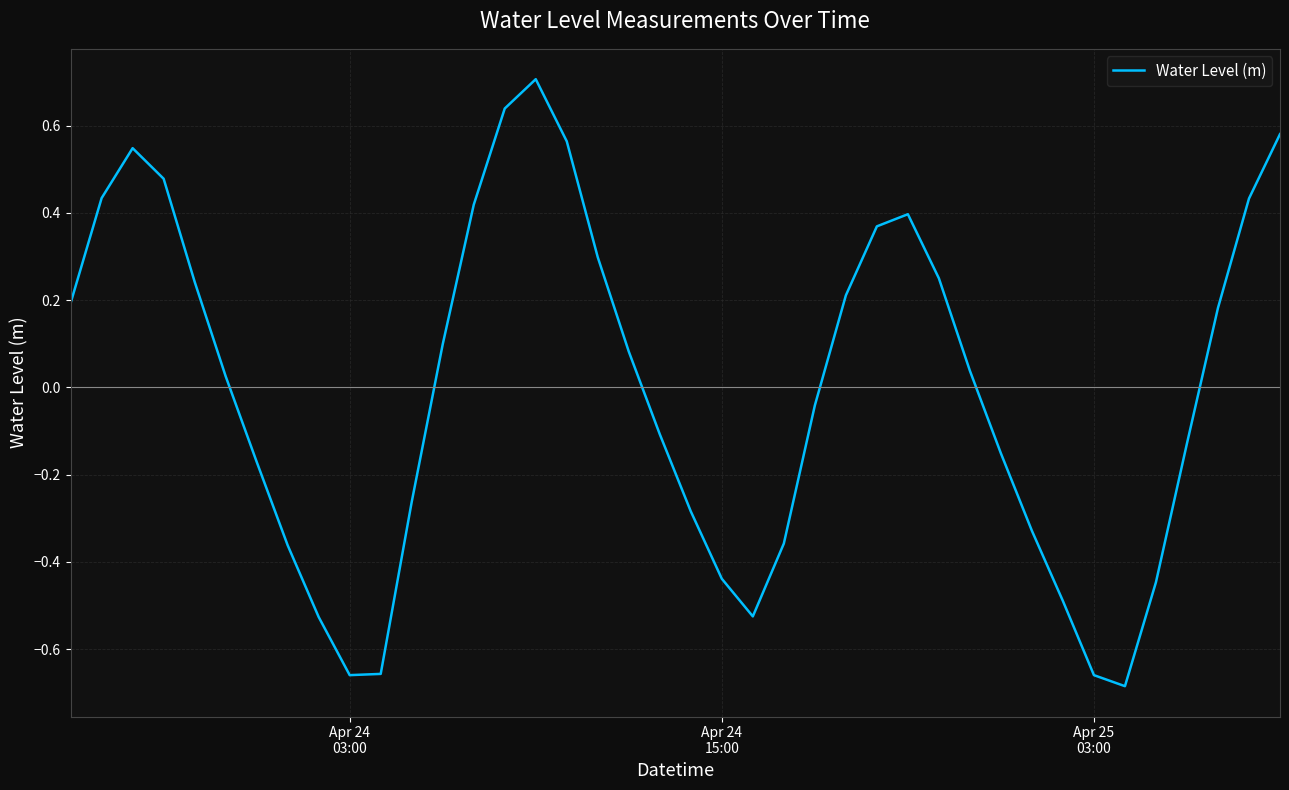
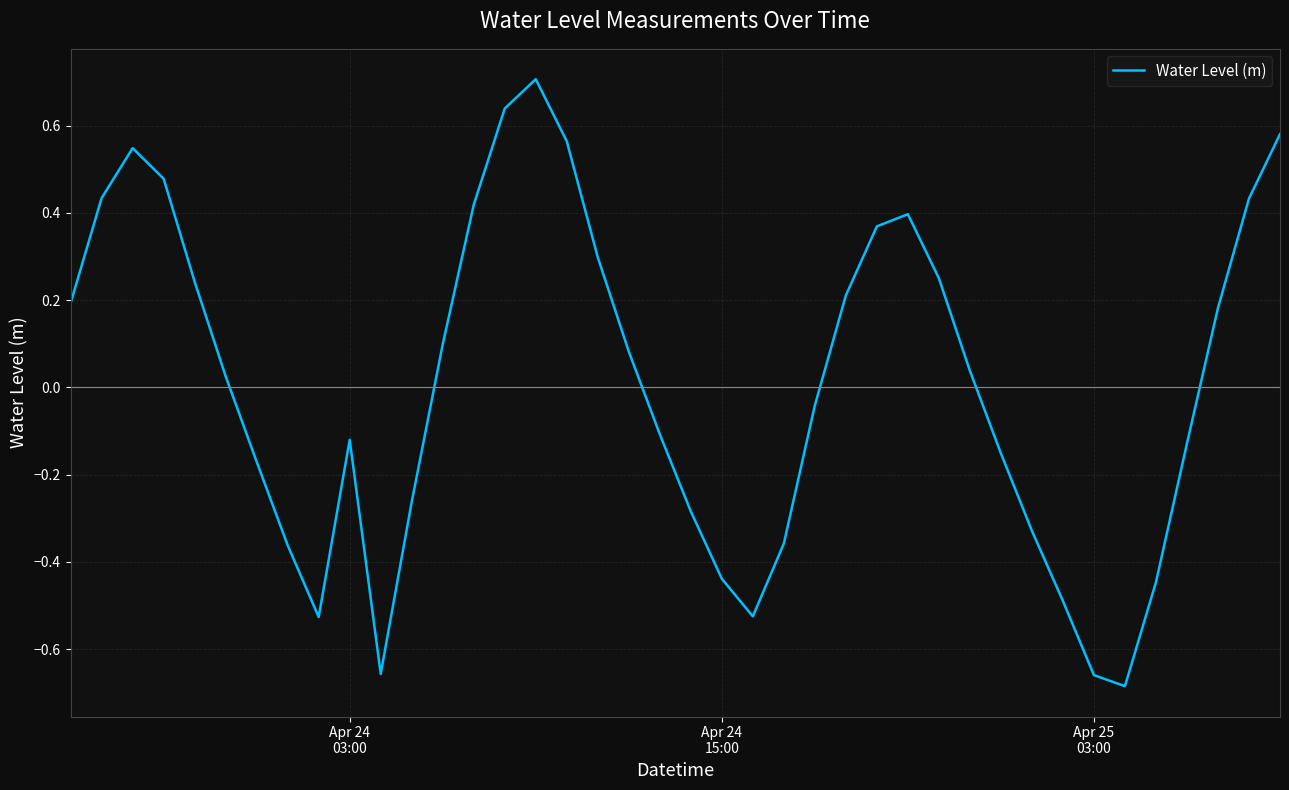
Apr 24 03:00: -0.66 -> -0.12
